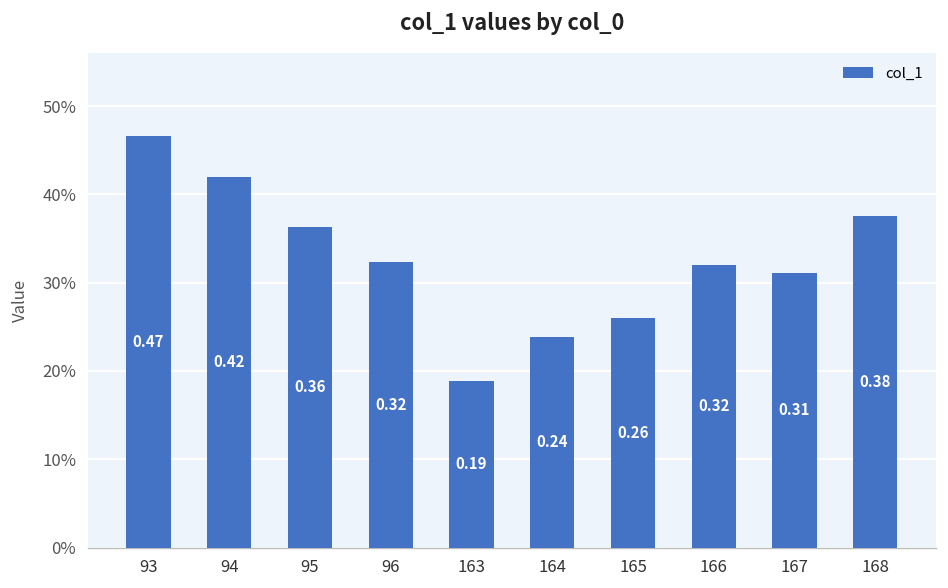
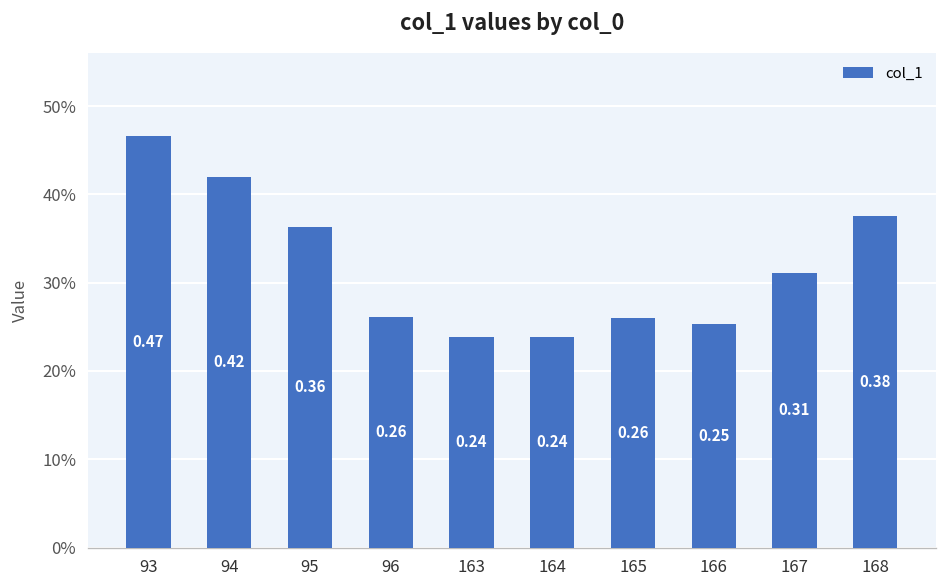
96: 0.32 -> 0.26
163: 0.19 -> 0.24
166: 0.32 -> 0.25
